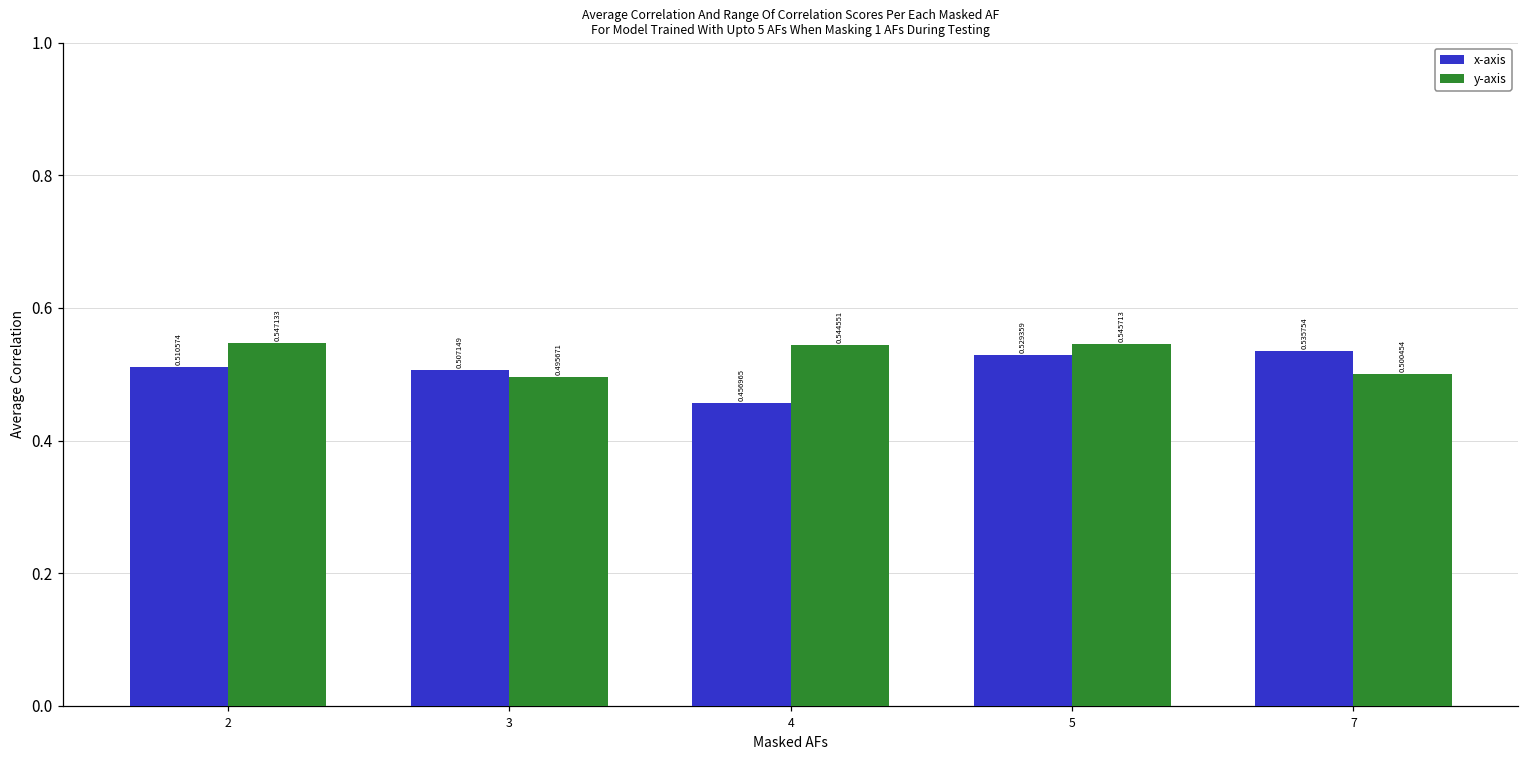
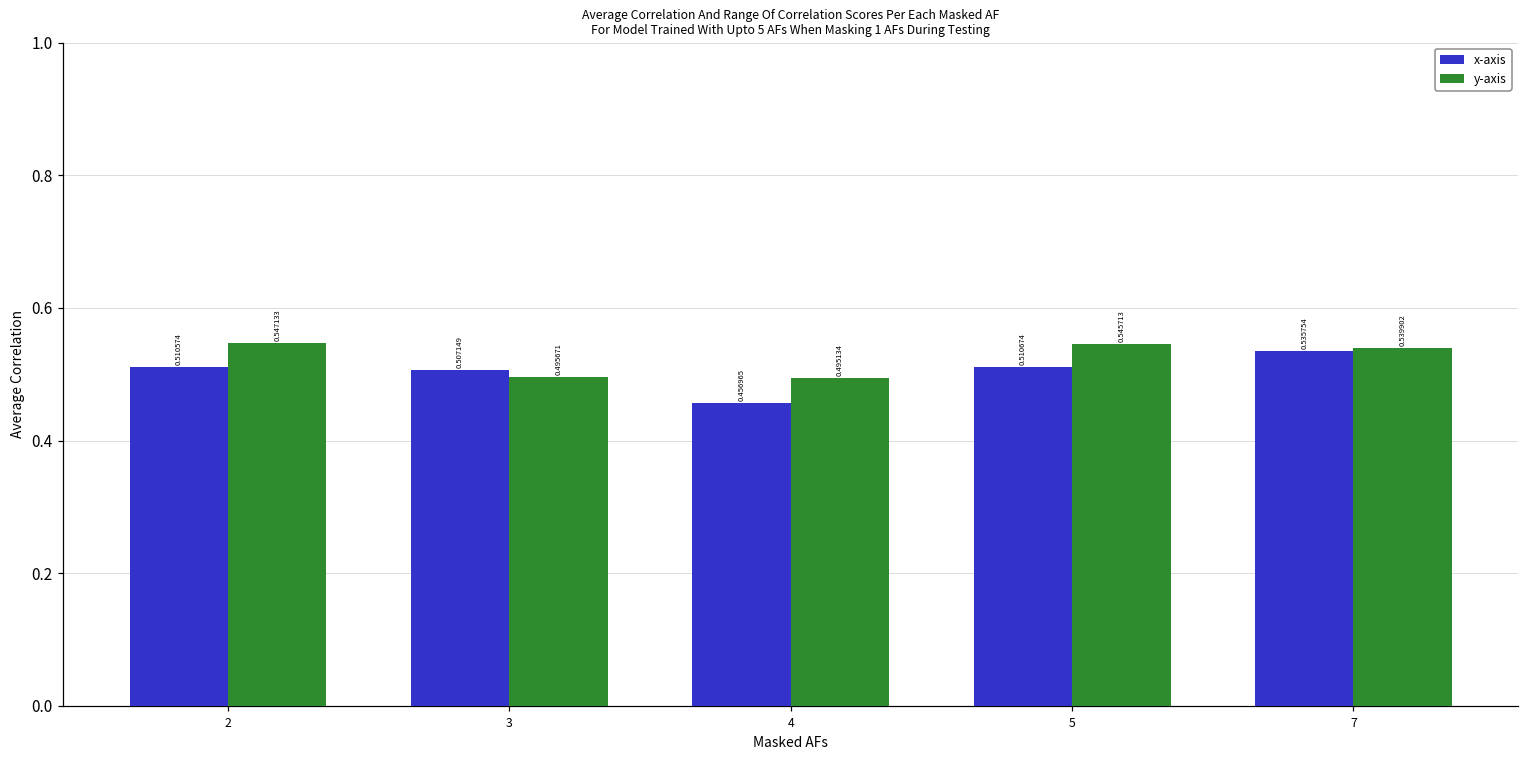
y-axis, 4: 0.544551 -> 0.495134
x-axis, 5: 0.529359 -> 0.510674
y-axis, 7: 0.500454 -> 0.539902
